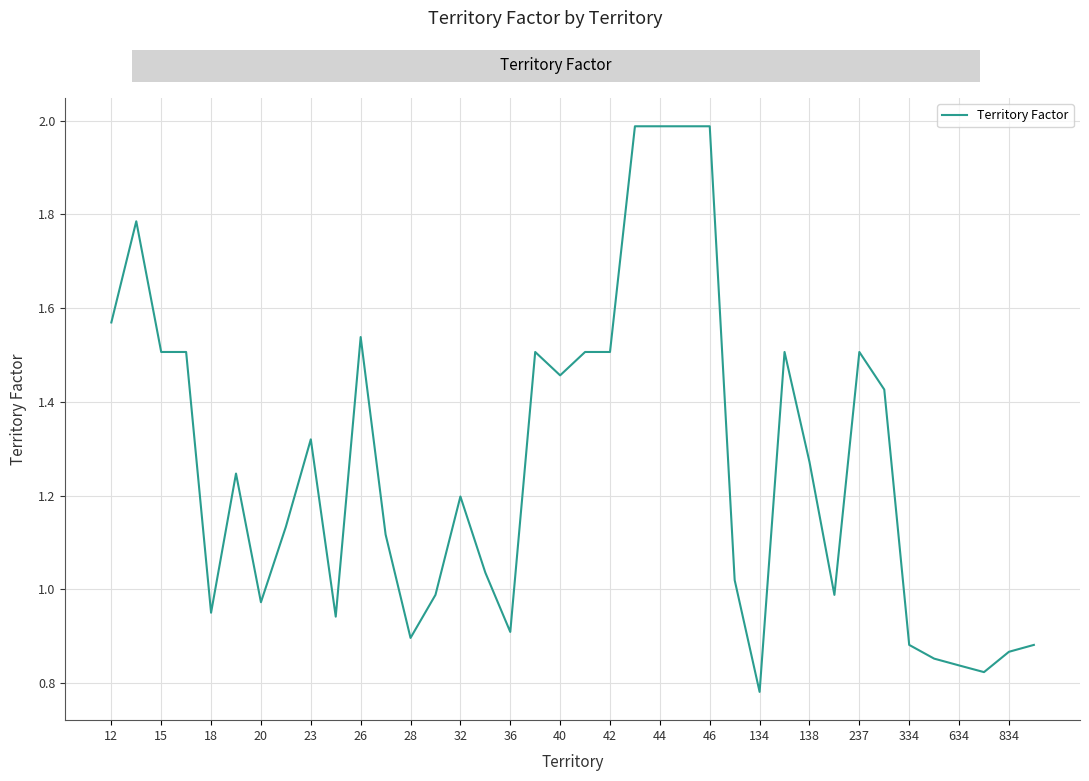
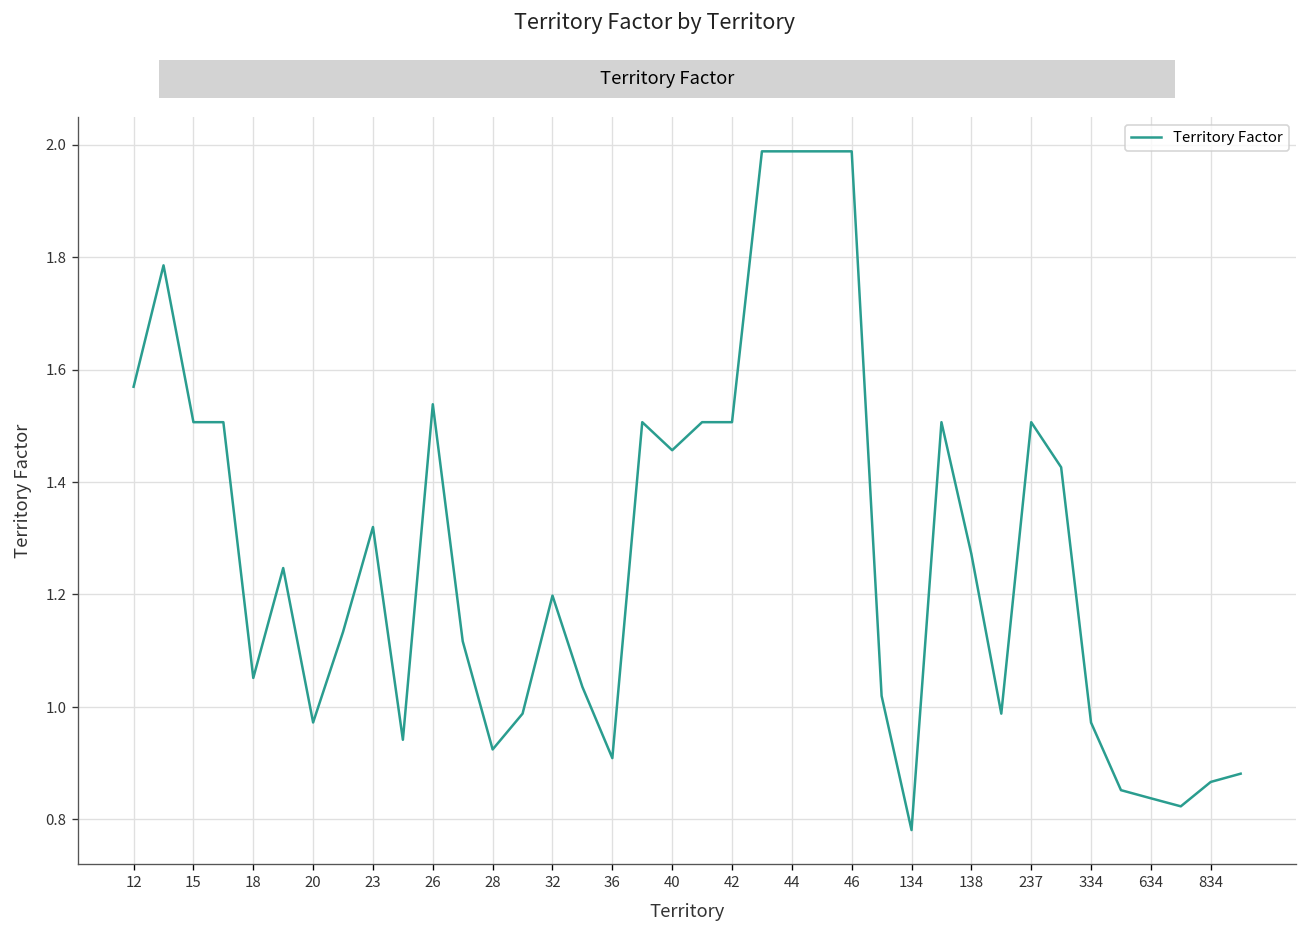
18: 0.95 -> 1.05
28: 0.90 -> 0.92
334: 0.88 -> 0.97
